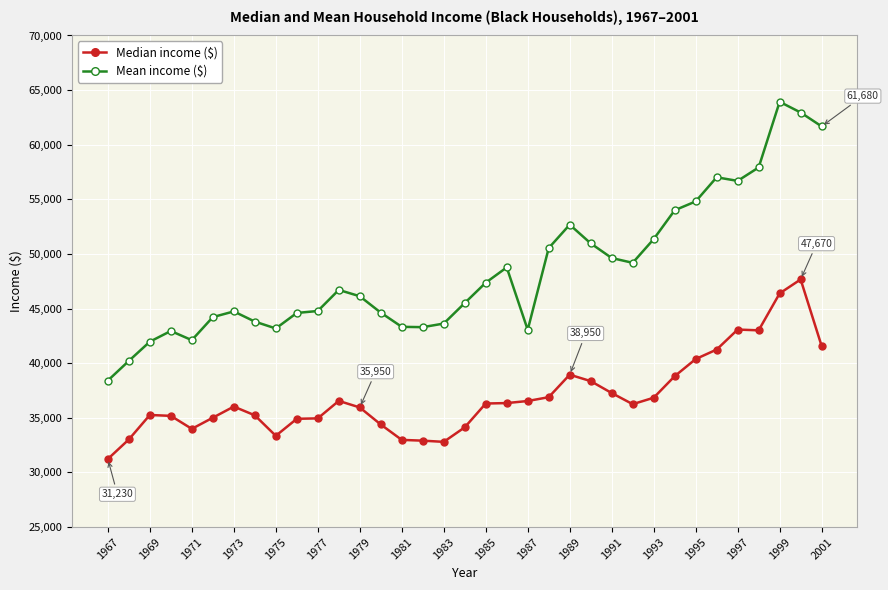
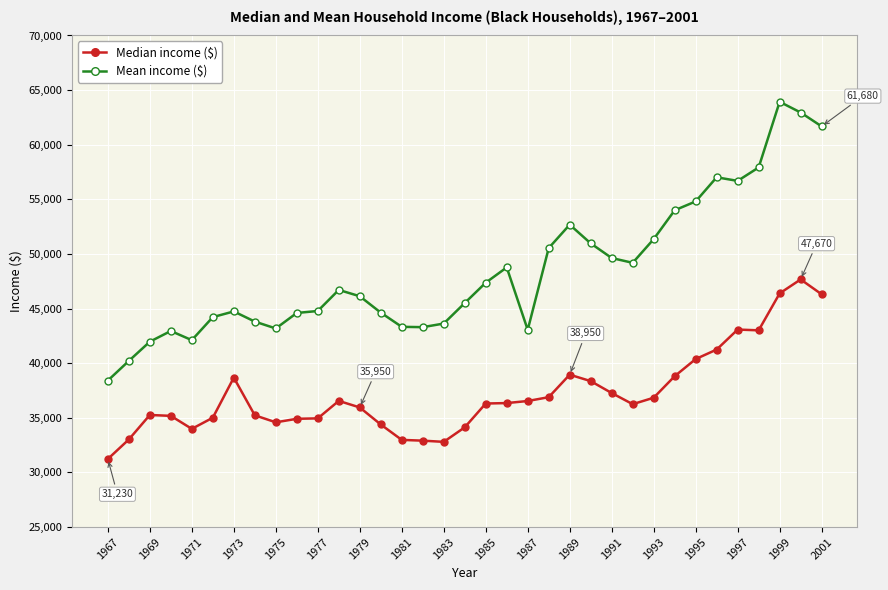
Median income ($), 1973: 36,000 -> 38,700
Median income ($), 1975: 33,400 -> 34,600
Median income ($), 2001: 41,600 -> 46,300
